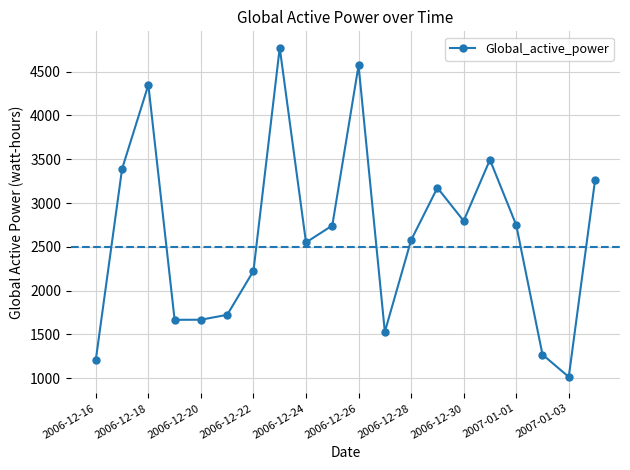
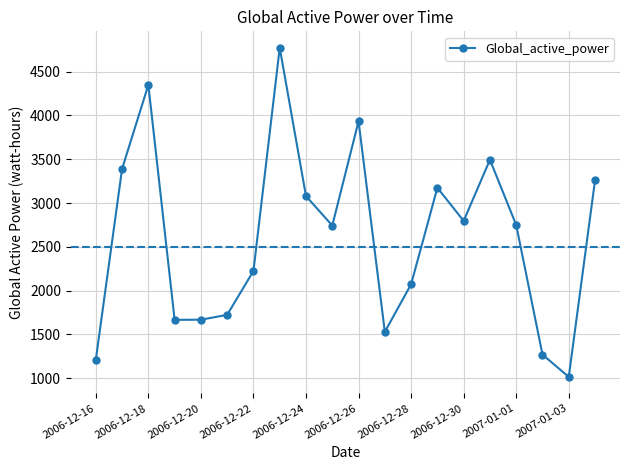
2006-12-24: 2600 -> 3100
2006-12-26: 4600 -> 3900
2006-12-28: 2600 -> 2100
